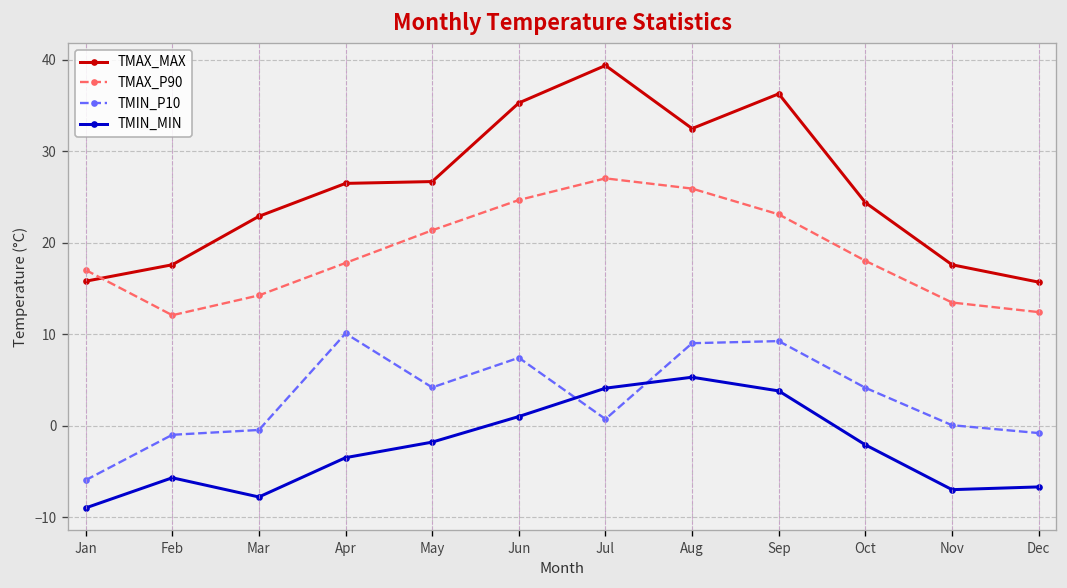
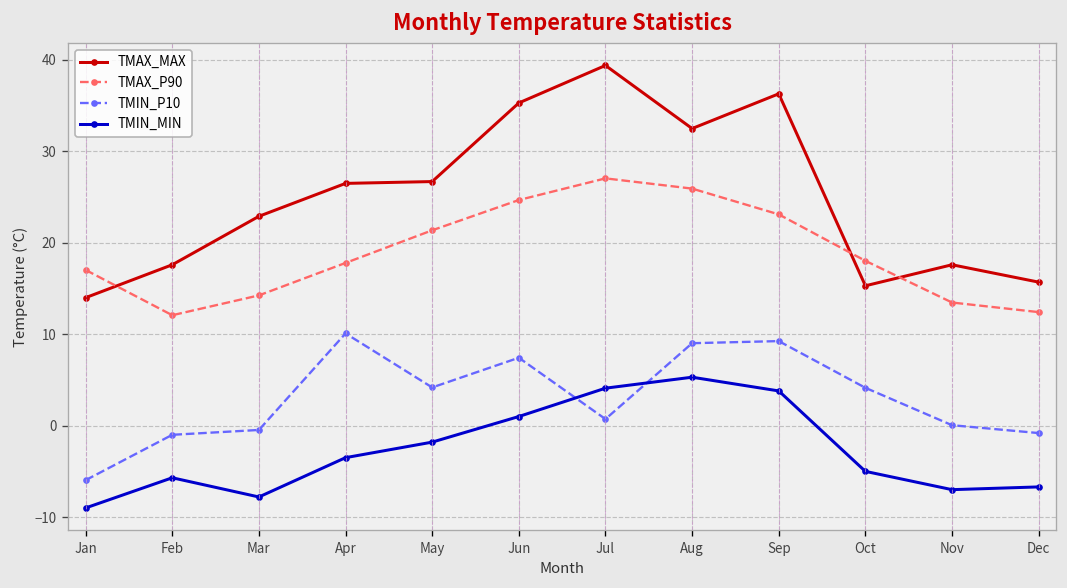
TMAX_MAX, Jan: 16 -> 14
TMAX_MAX, Oct: 24 -> 15
TMIN_MIN, Oct: -2 -> -5
